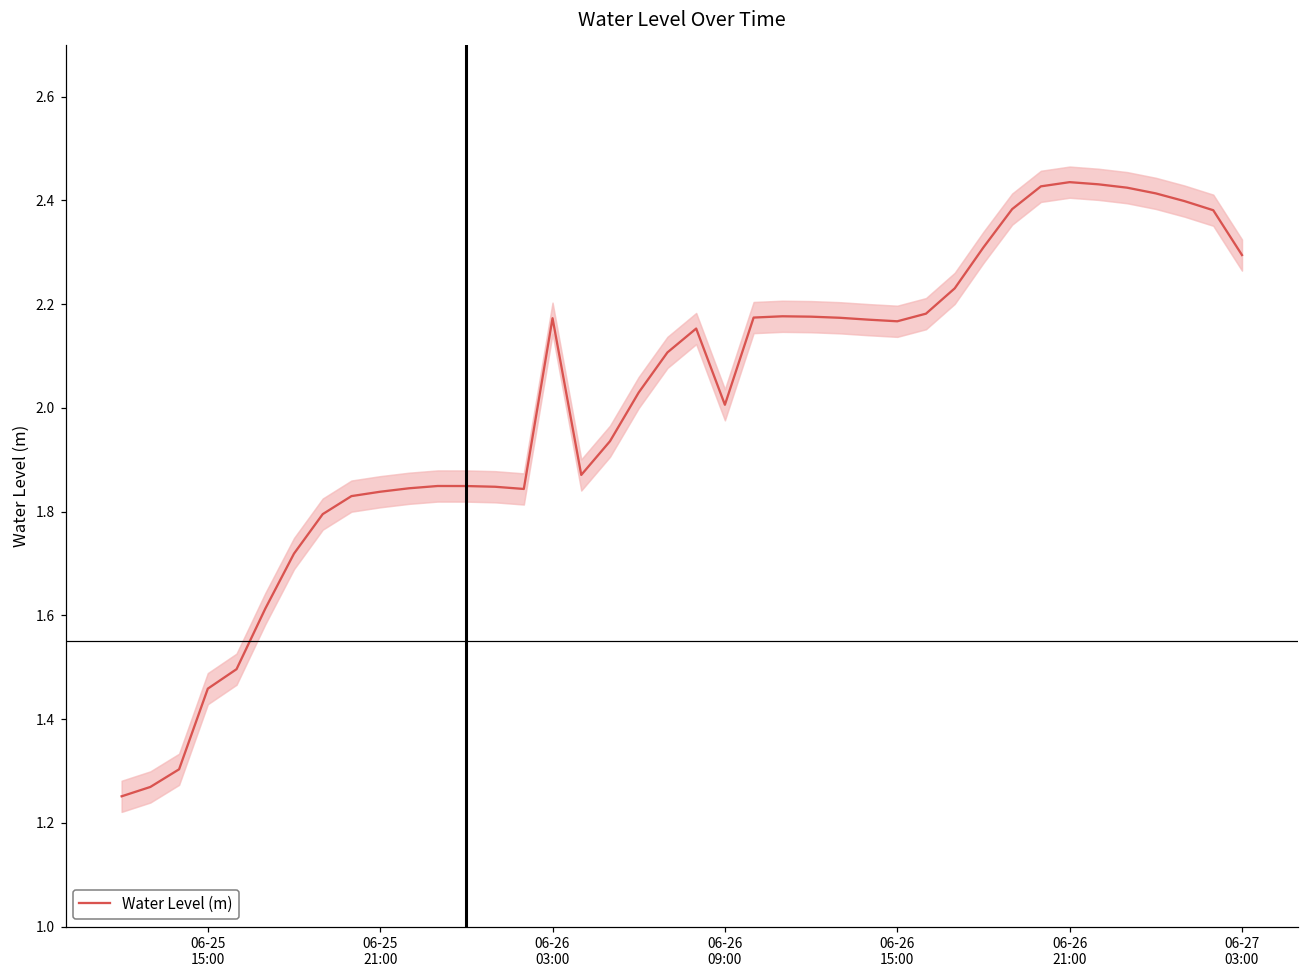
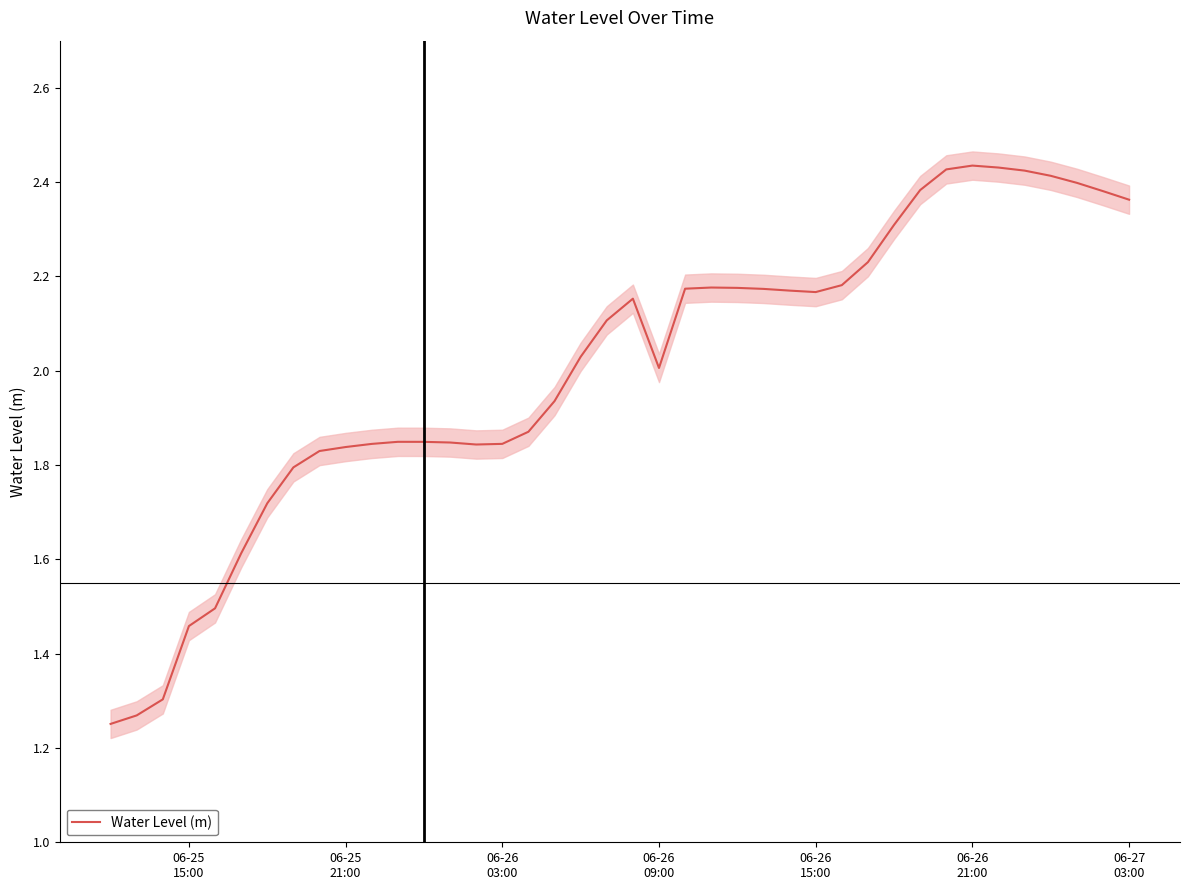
Water Level (m), 06-26 03:00: 2.17 -> 1.84
Water Level (m), 06-27 03:00: 2.29 -> 2.36
